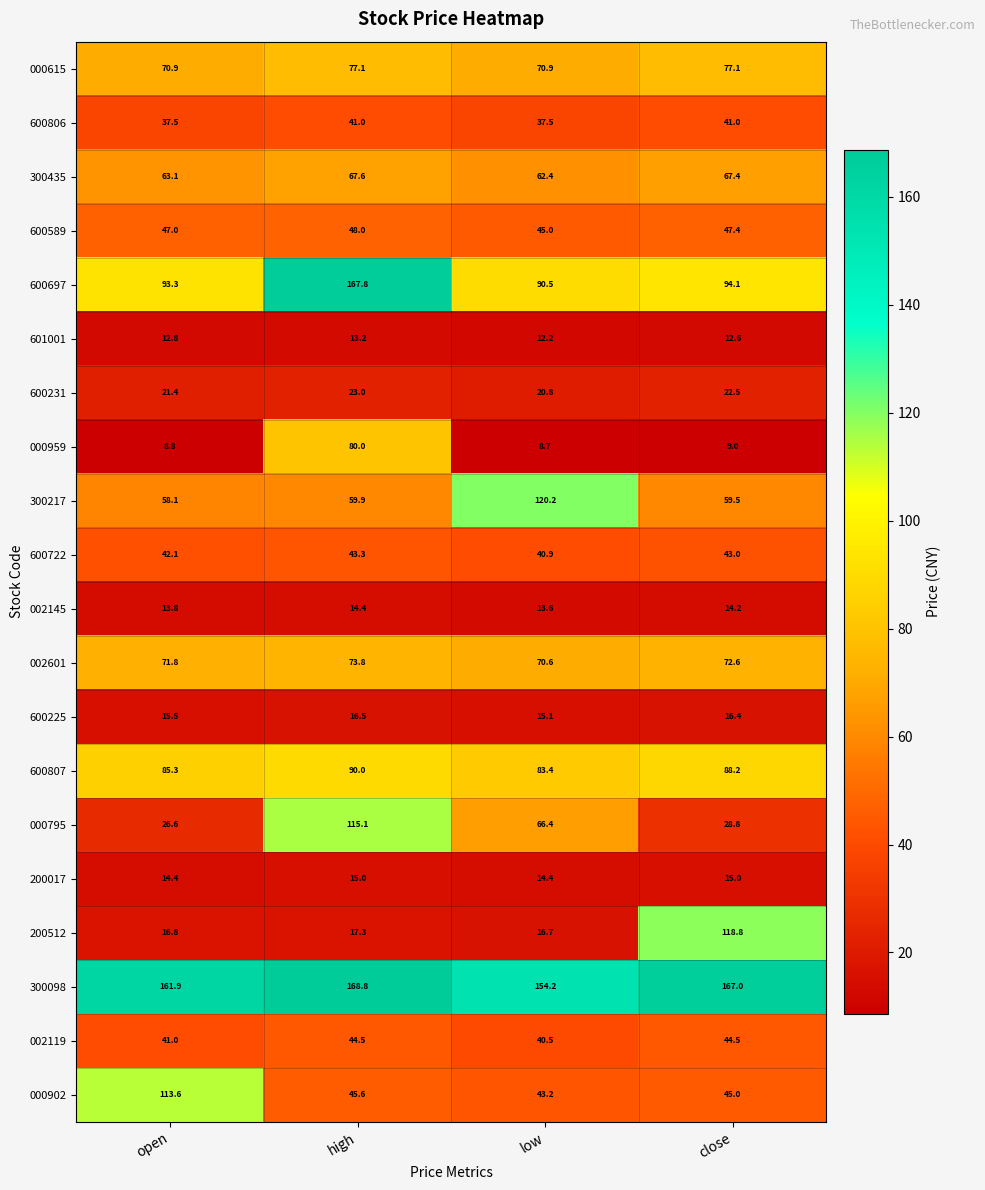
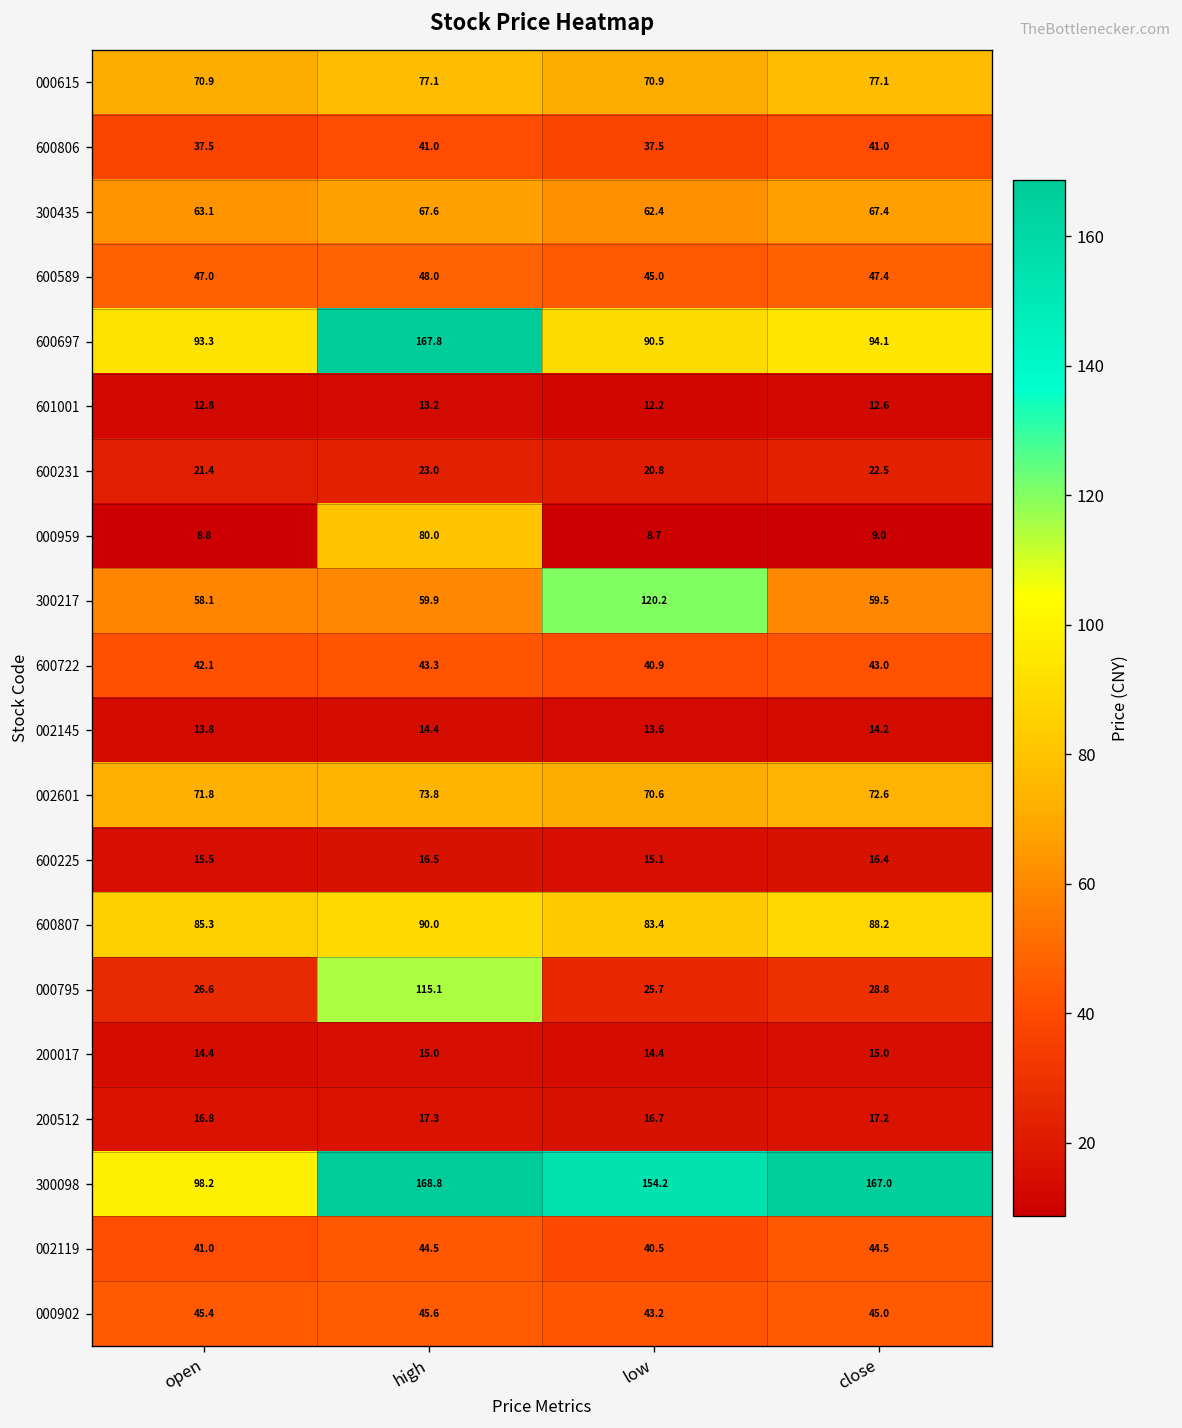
000795, low: 66.4 -> 25.7
200512, close: 118.8 -> 17.2
300098, open: 161.9 -> 98.2
000902, open: 113.6 -> 45.4
